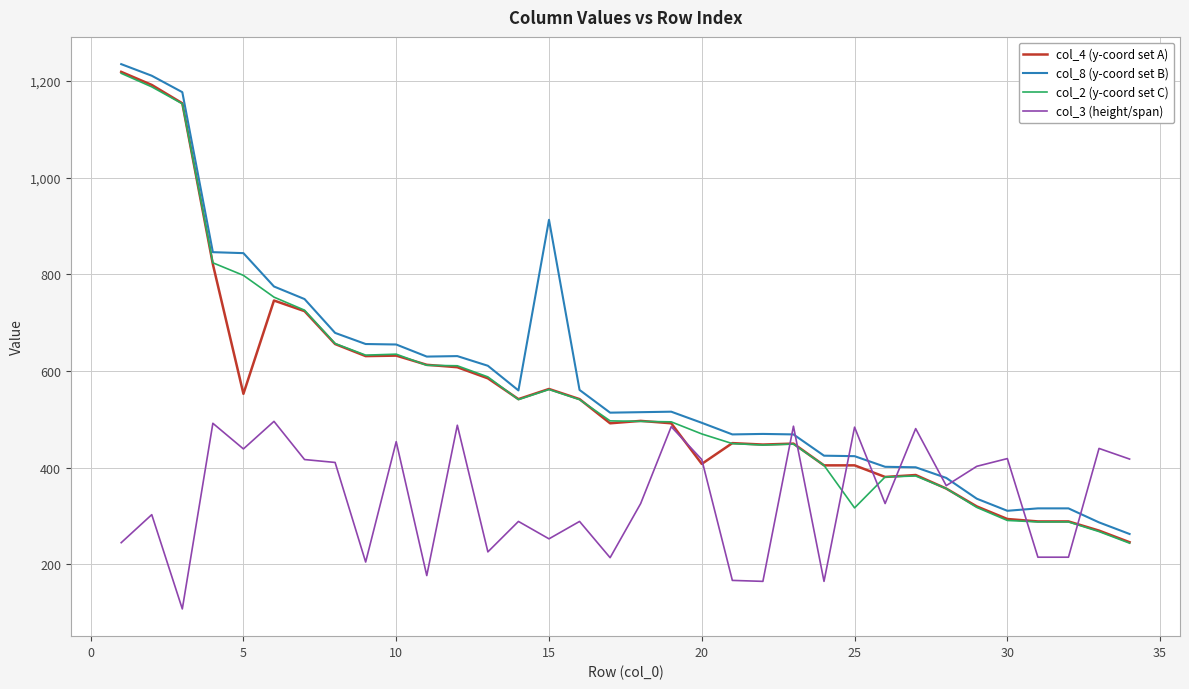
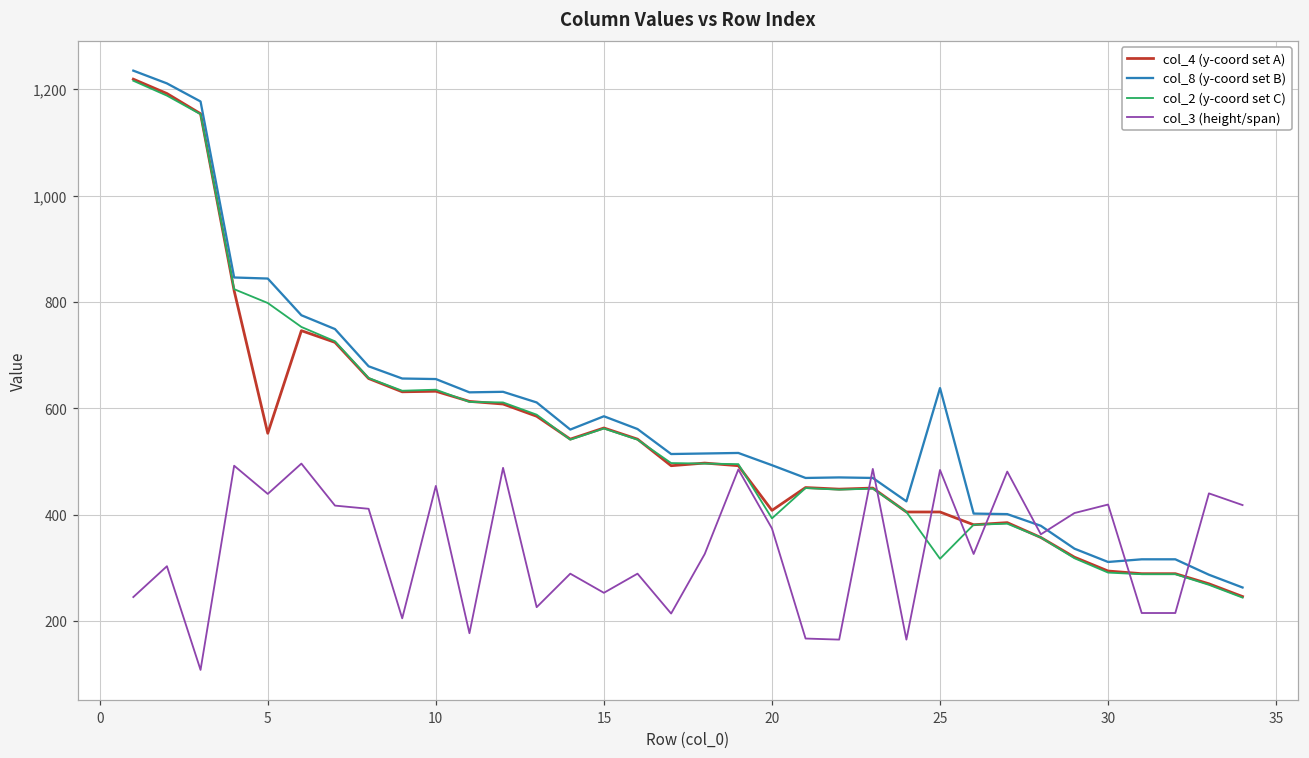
col_8 (y-coord set B), 15: 910 -> 590
col_2 (y-coord set C), 20: 470 -> 390
col_3 (height/span), 20: 420 -> 370
col_8 (y-coord set B), 25: 420 -> 640
